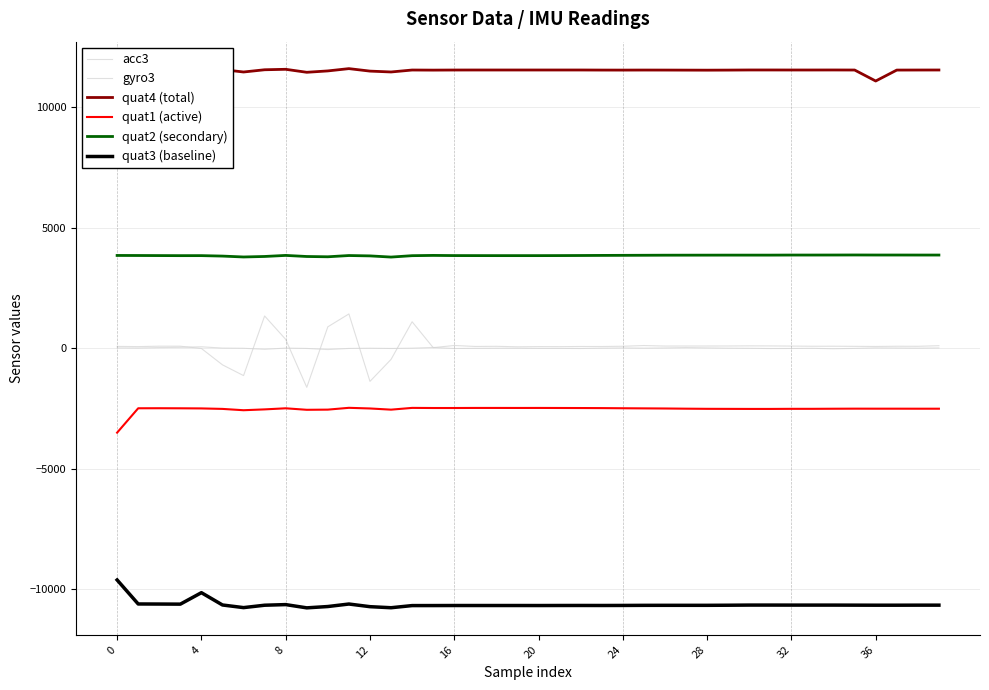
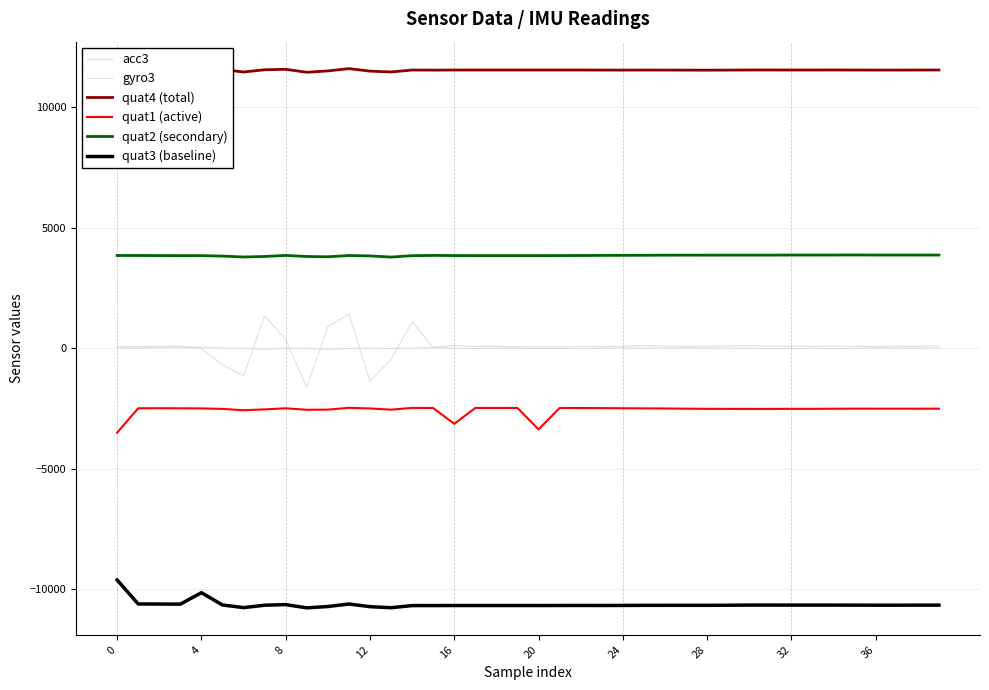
quat1 (active), 16: -2500 -> -3100
quat1 (active), 20: -2500 -> -3400
quat4 (total), 36: 11100 -> 11600
